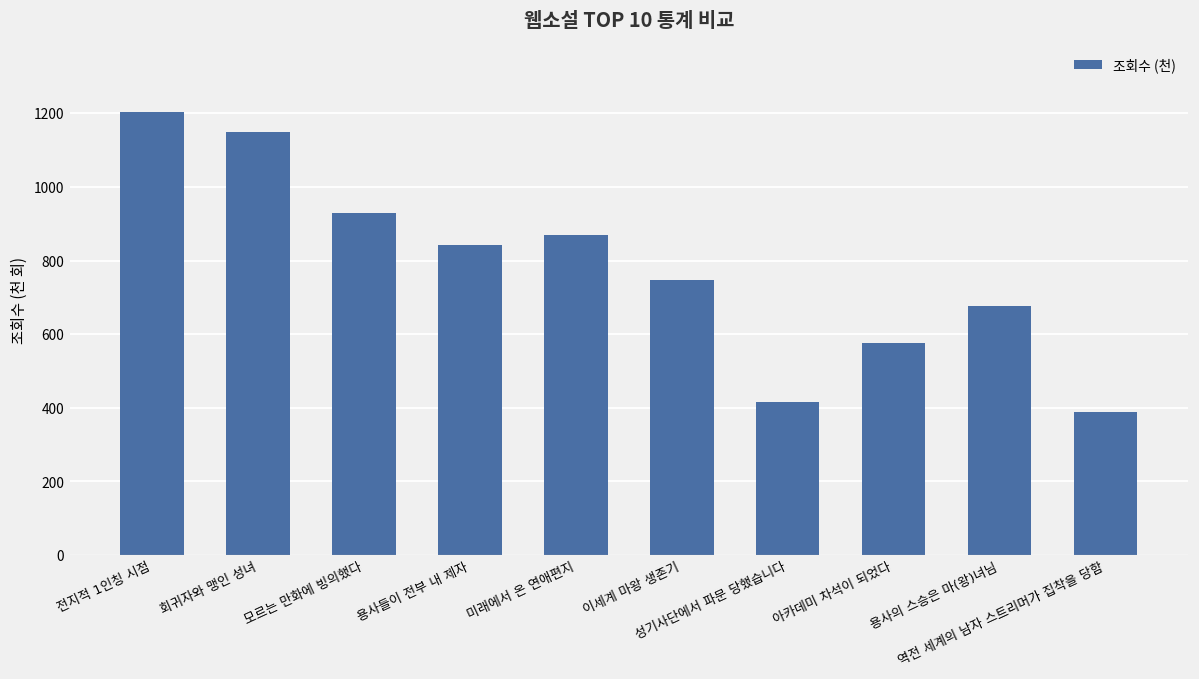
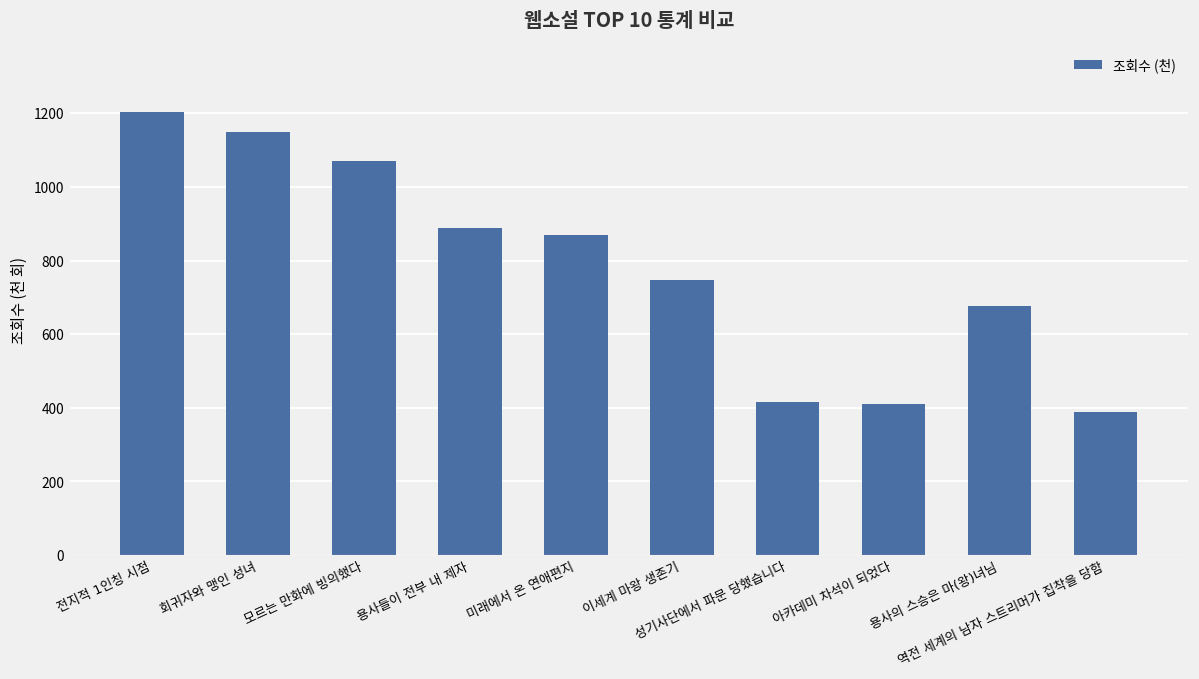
모르는 만화에 빙의했다: 930 -> 1070
용사들이 전부 내 제자: 840 -> 890
아카데미 차석이 되었다: 580 -> 410
